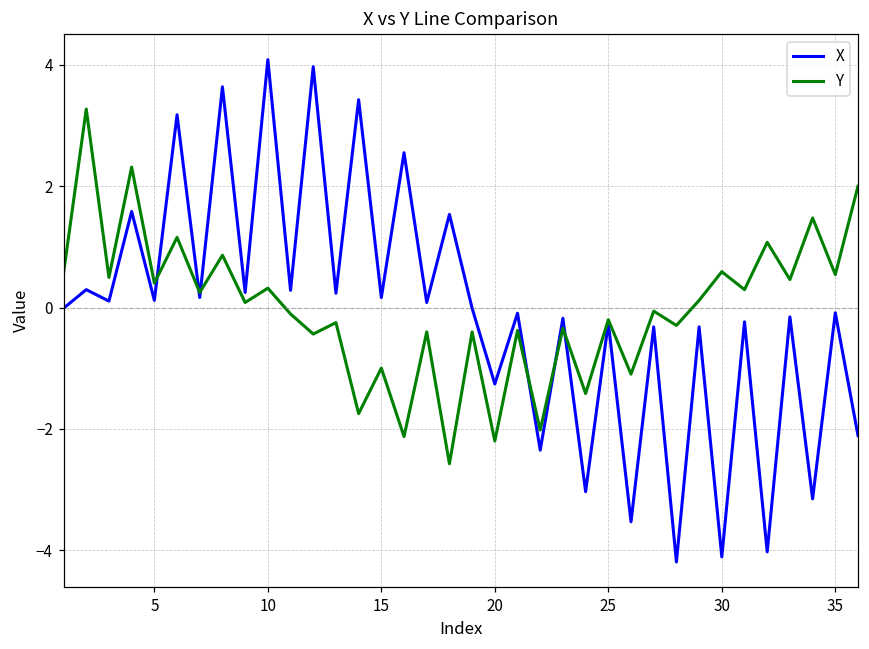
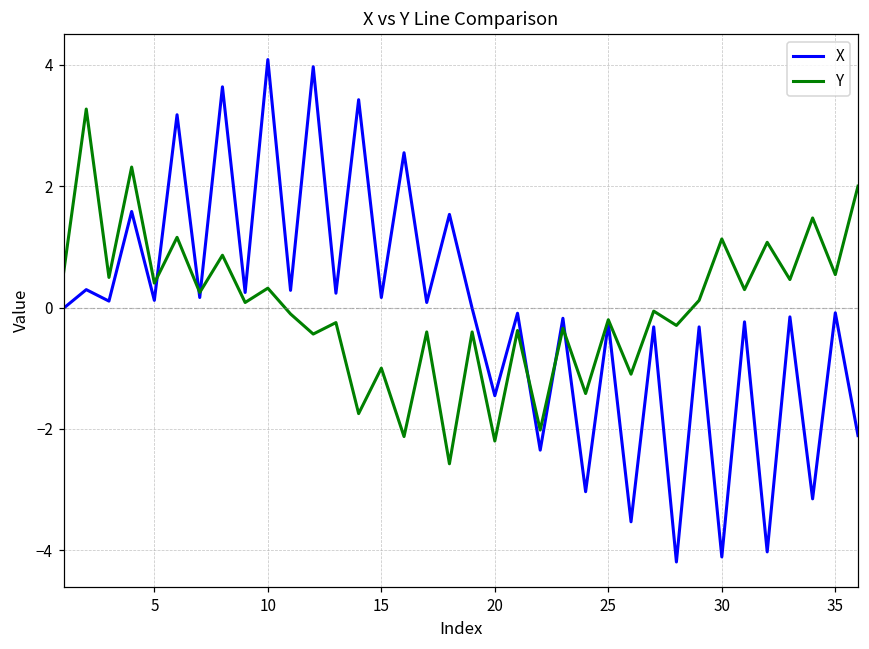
X, 20: -1.3 -> -1.5
Y, 30: 0.6 -> 1.1
